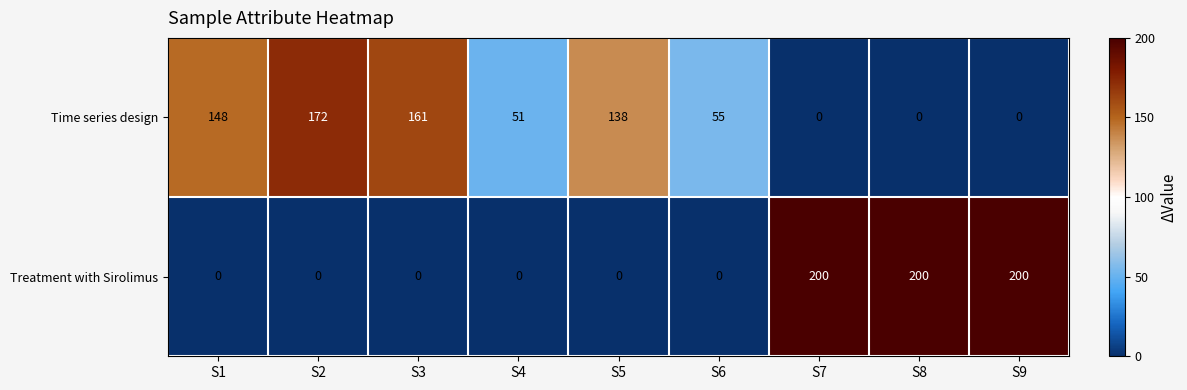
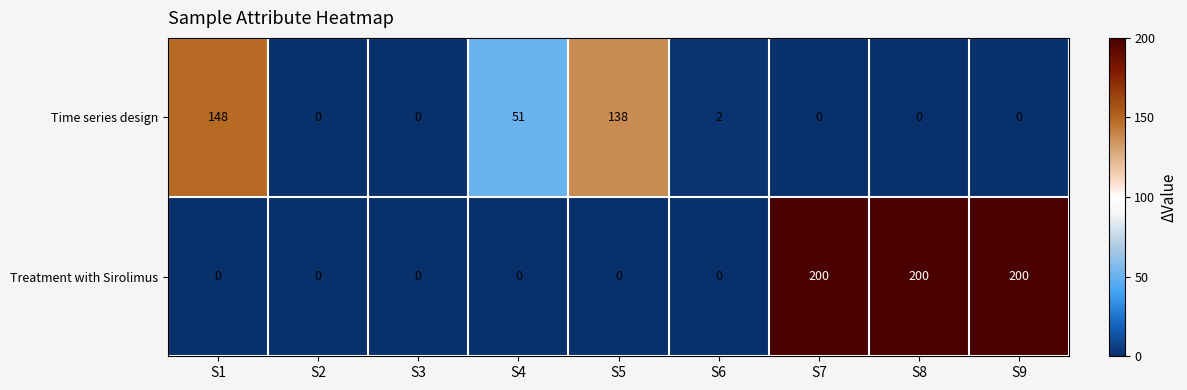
Time series design, S2: 172 -> 0
Time series design, S3: 161 -> 0
Time series design, S6: 55 -> 2
